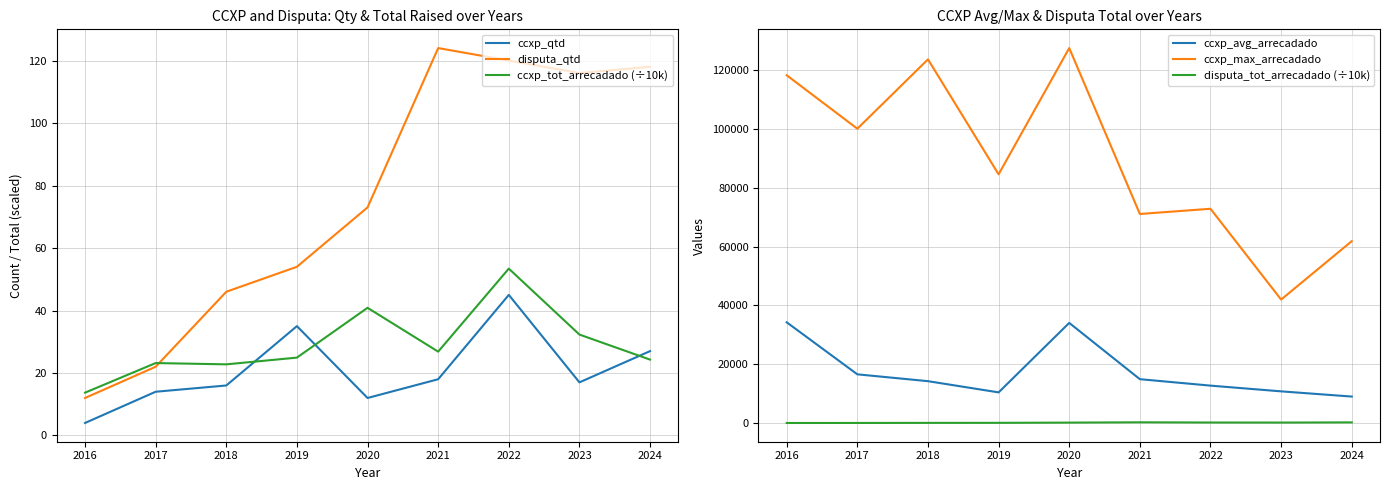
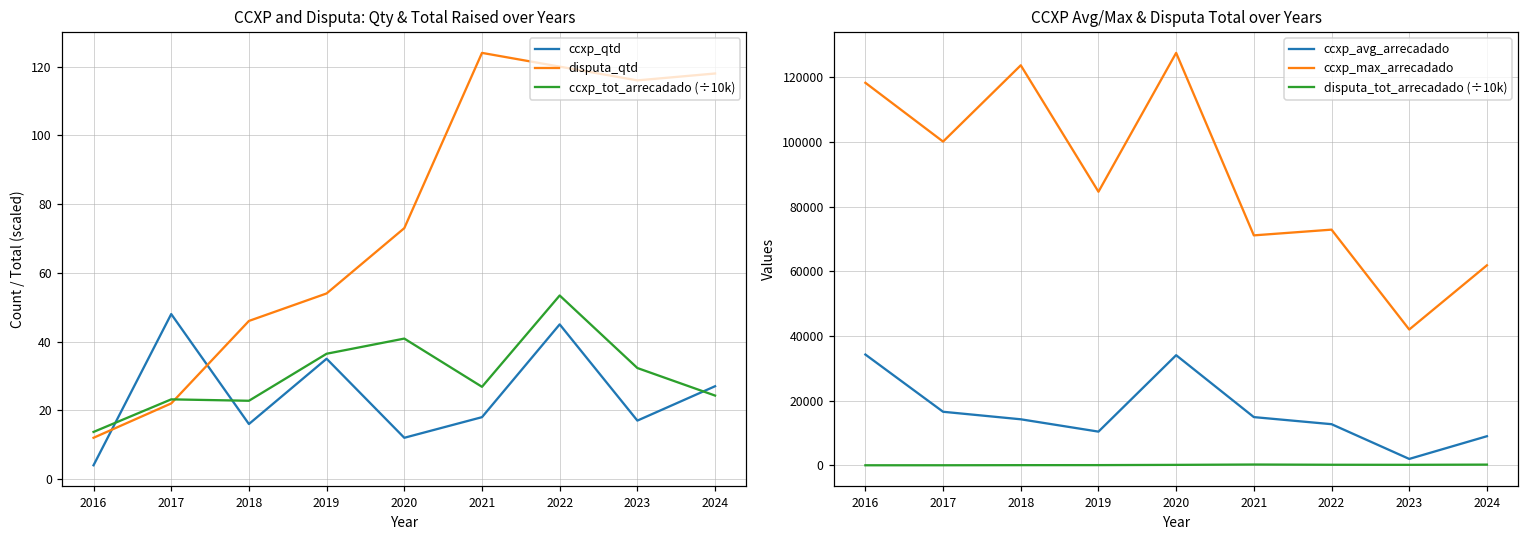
CCXP and Disputa: Qty & Total Raised over Years, ccxp_qtd, 2017: 14 -> 48
CCXP and Disputa: Qty & Total Raised over Years, ccxp_tot_arrecadado (÷10k), 2019: 25 -> 36
CCXP Avg/Max & Disputa Total over Years, ccxp_avg_arrecadado, 2023: 11000 -> 2000
